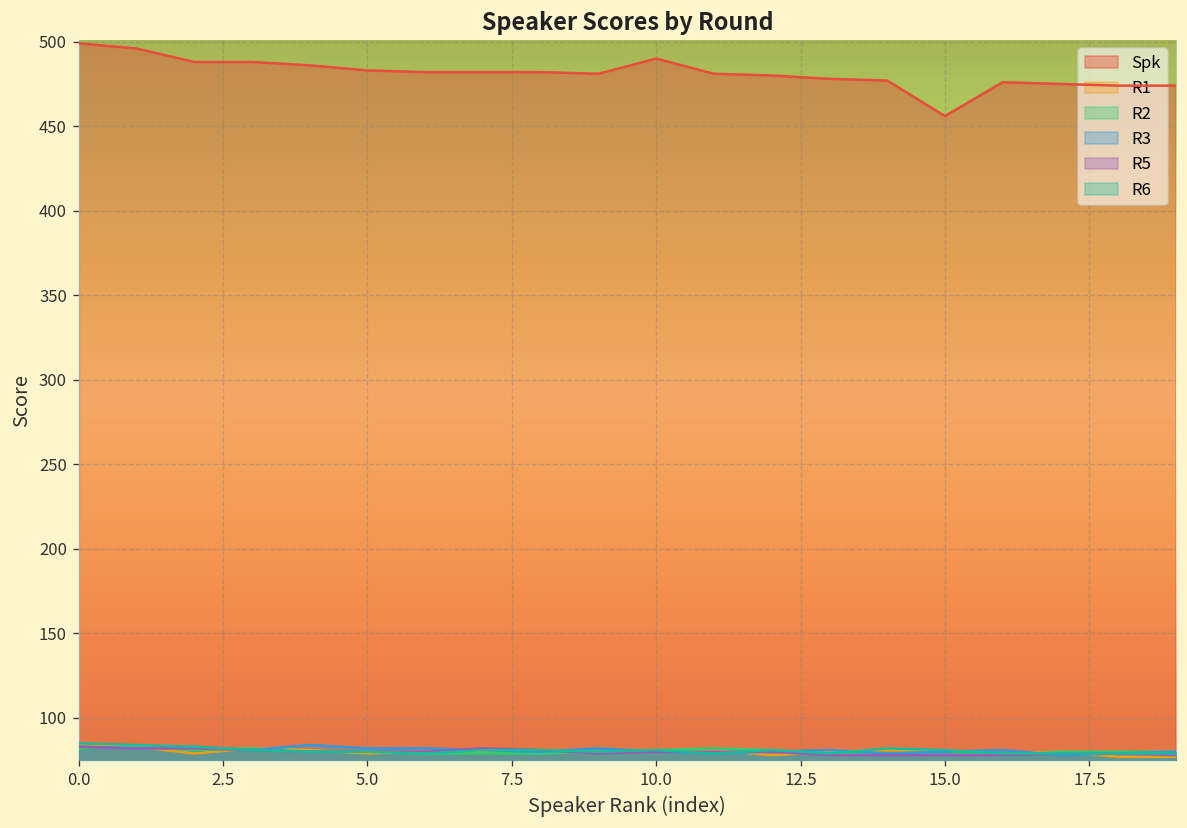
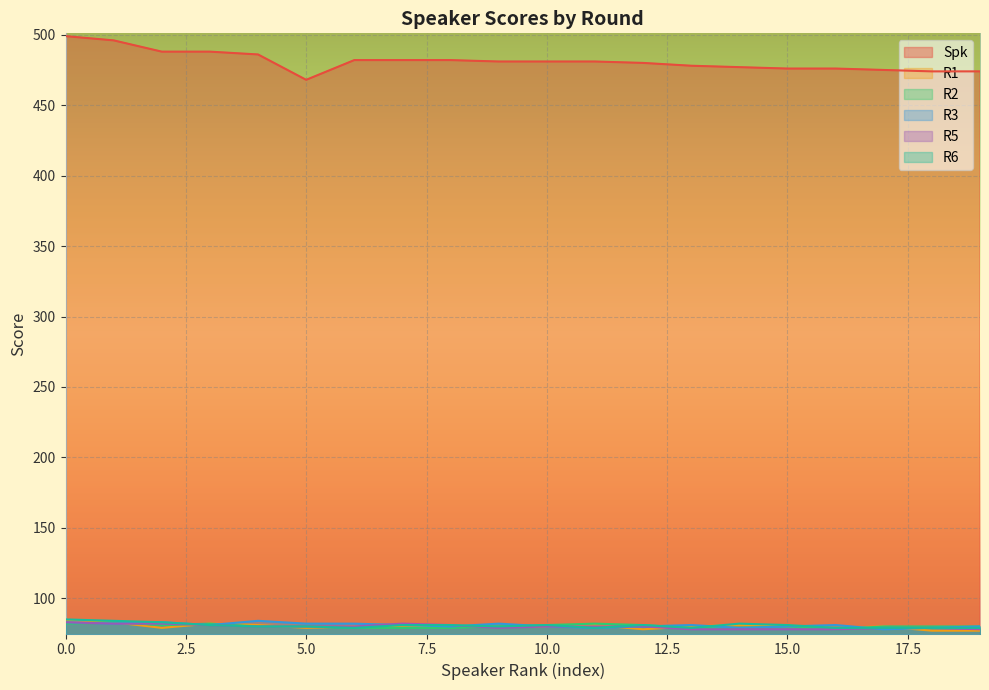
Spk, 5.0: 483 -> 468
Spk, 10.0: 490 -> 481
Spk, 15.0: 456 -> 476
